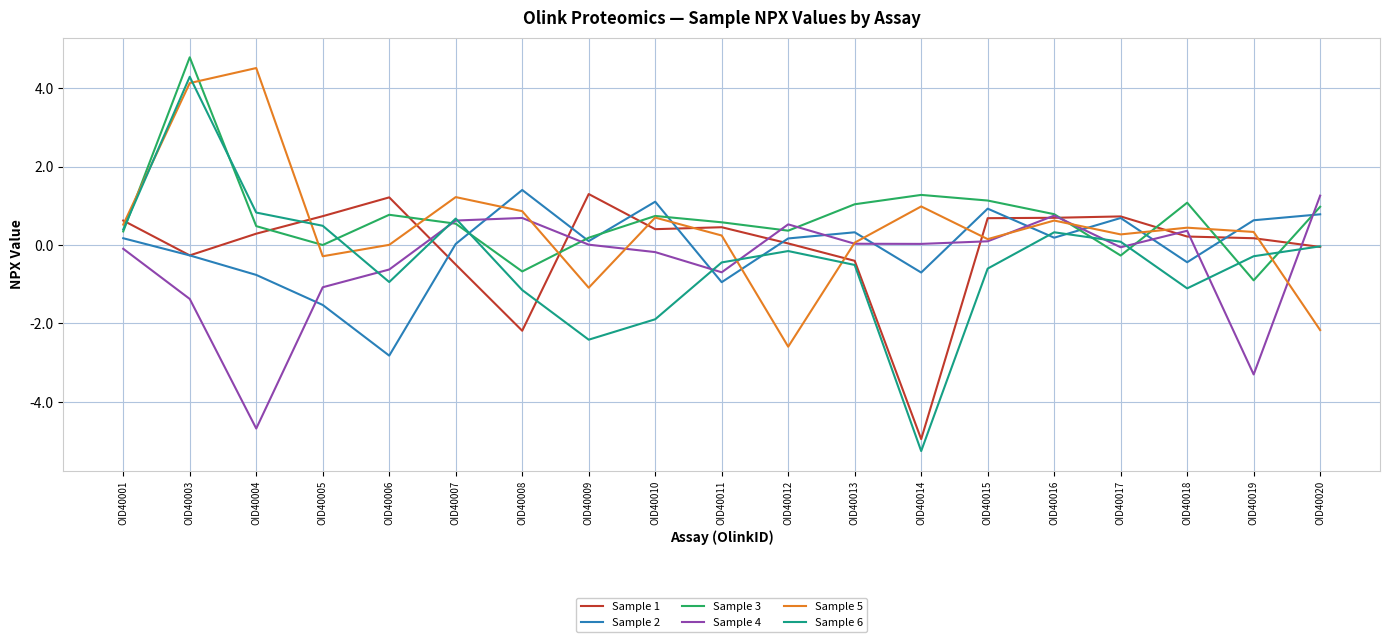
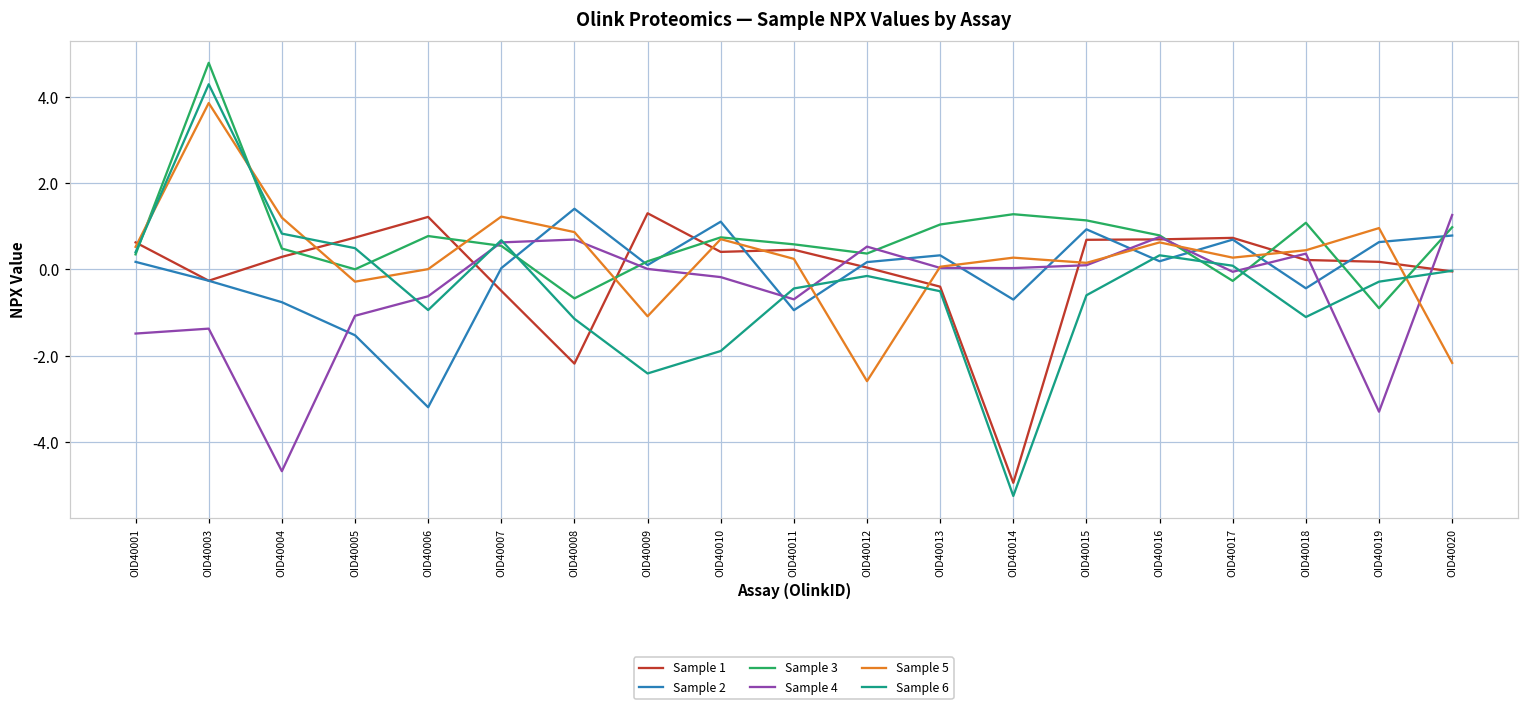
Sample 4, OID40001: -0.1 -> -1.5
Sample 5, OID40003: 4.1 -> 3.9
Sample 5, OID40004: 4.5 -> 1.2
Sample 2, OID40006: -2.8 -> -3.2
Sample 5, OID40014: 1.0 -> 0.3
Sample 5, OID40019: 0.3 -> 1.0
